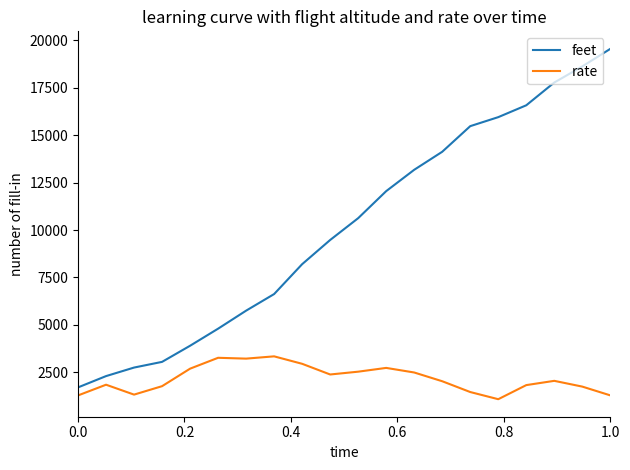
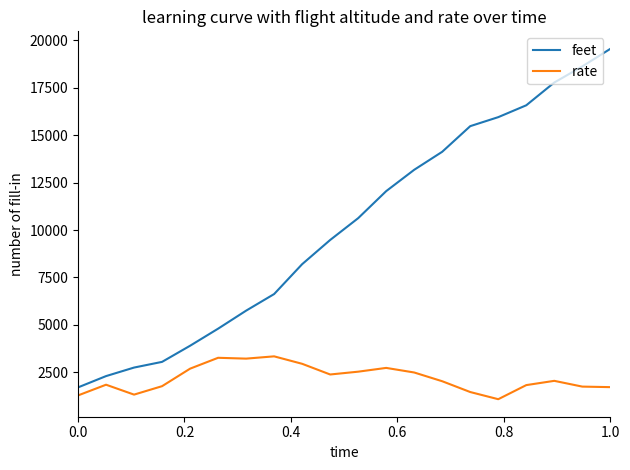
rate, 1.0: 1300 -> 1700
